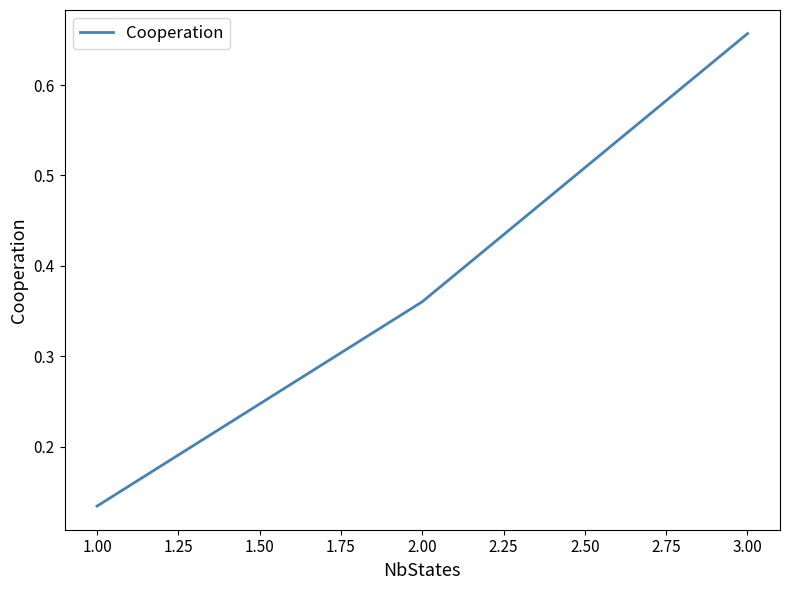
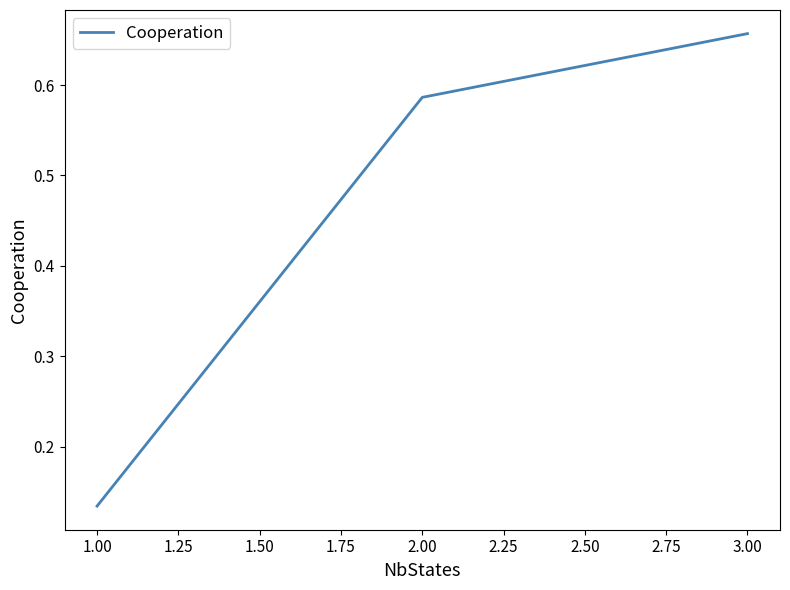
2.00: 0.36 -> 0.59
